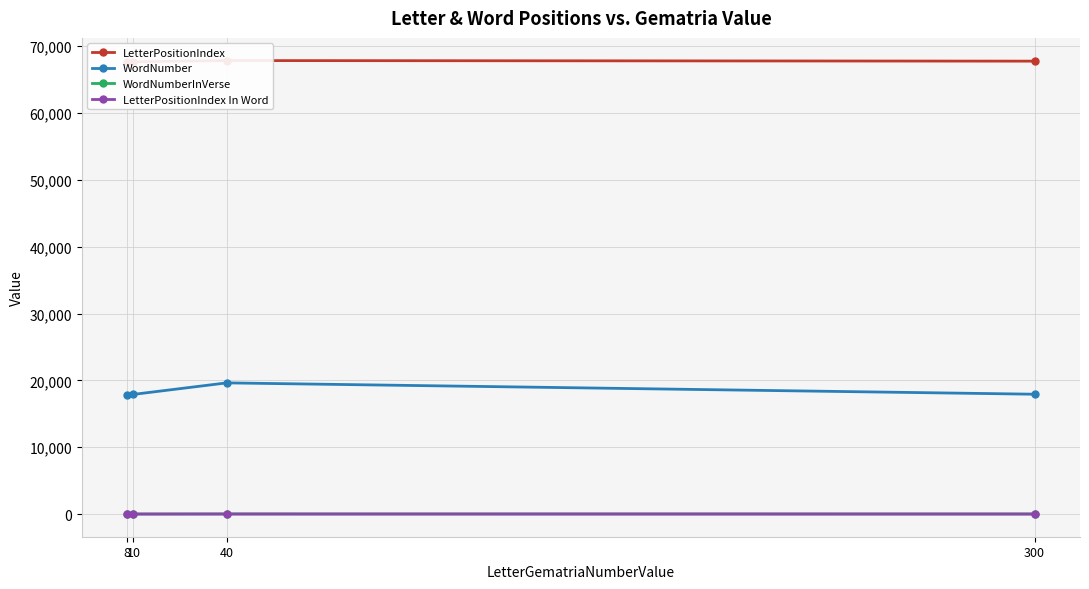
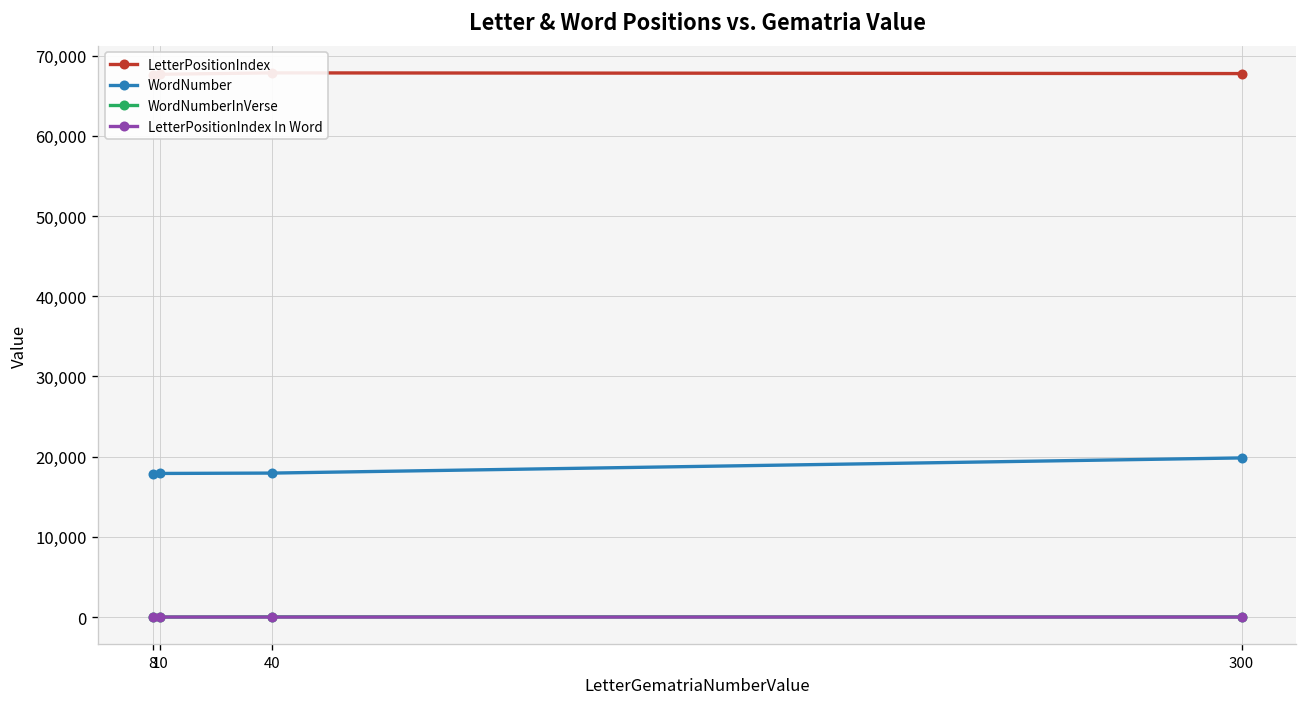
WordNumber, 40: 20,000 -> 18,000
WordNumber, 300: 18,000 -> 20,000
